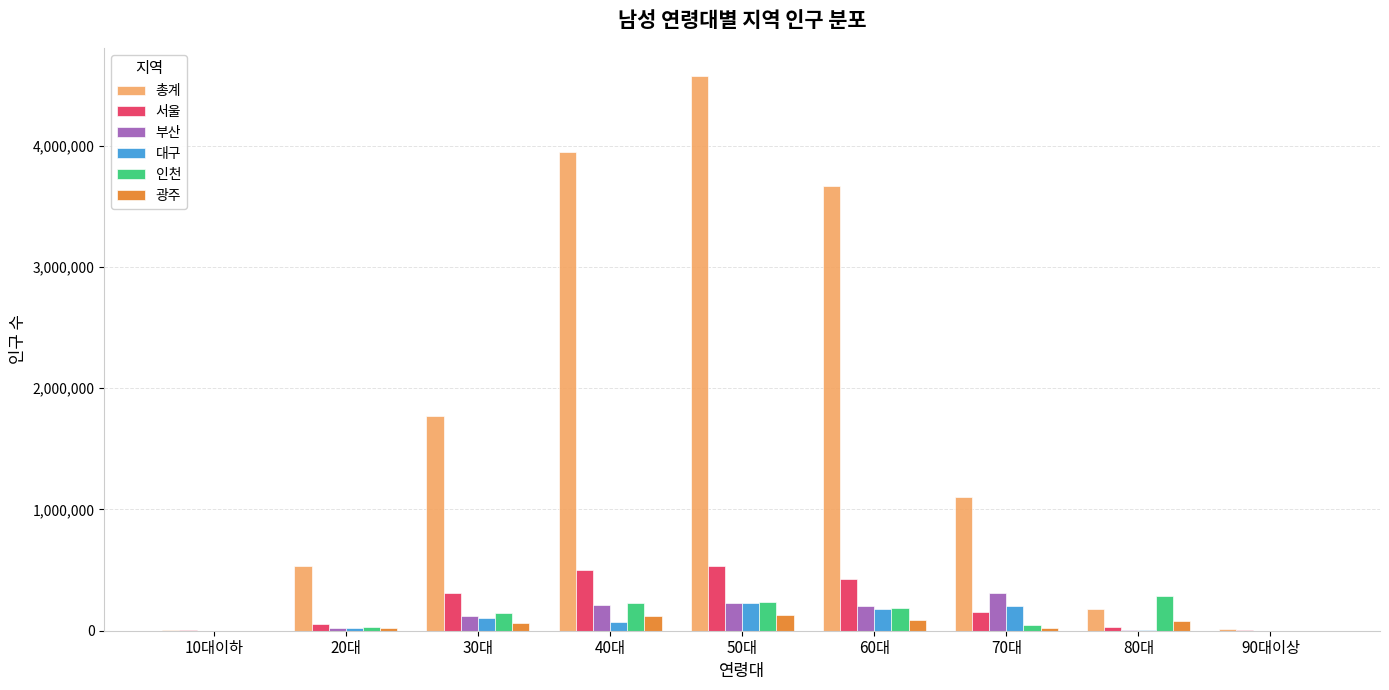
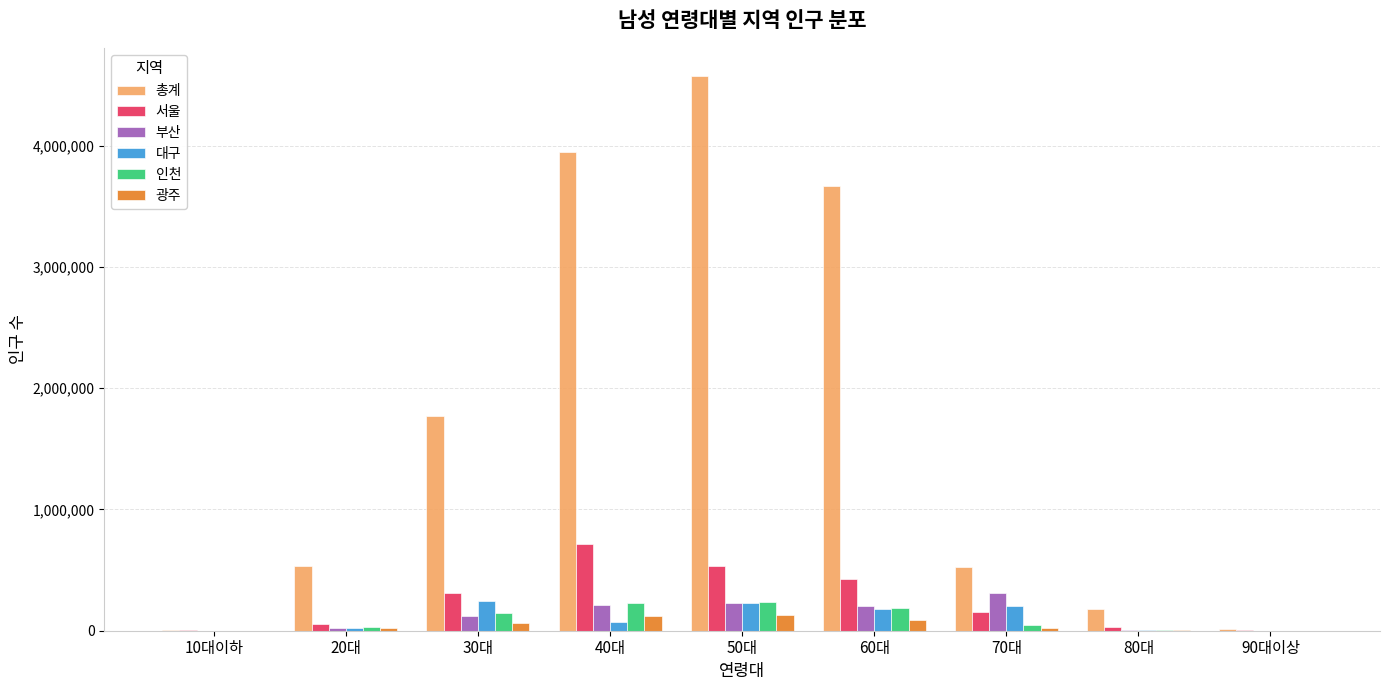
대구, 30대: 110,000 -> 250,000
서울, 40대: 500,000 -> 720,000
총계, 70대: 1,100,000 -> 520,000
인천, 80대: 280,000 -> 10,000
광주, 80대: 80,000 -> 0
